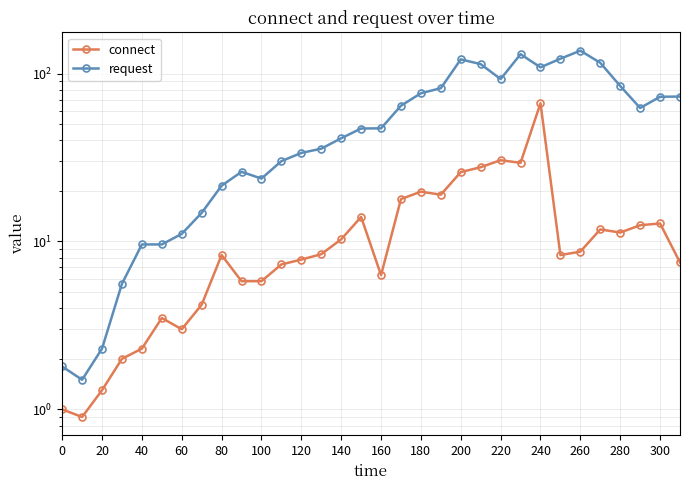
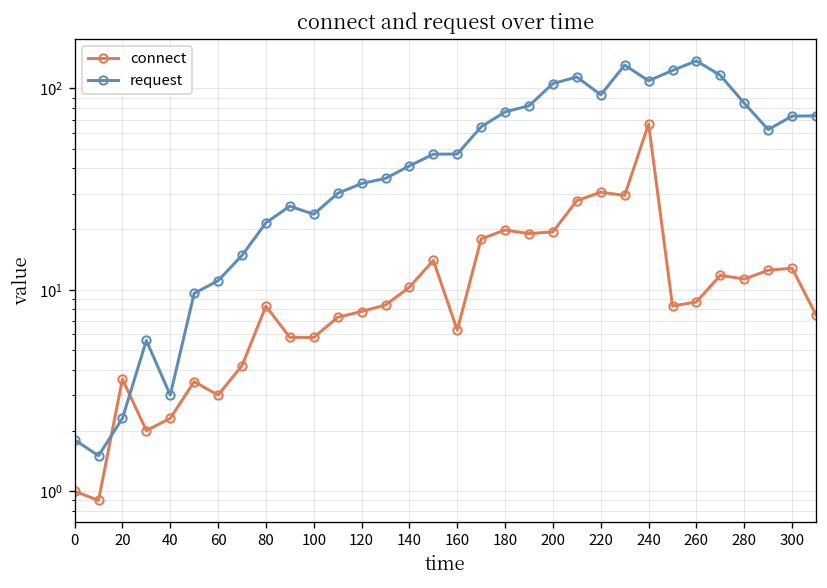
connect, 20: 1.3 -> 3.6
request, 40: 10 -> 3.0
connect, 200: 26 -> 19
request, 200: 120 -> 110
